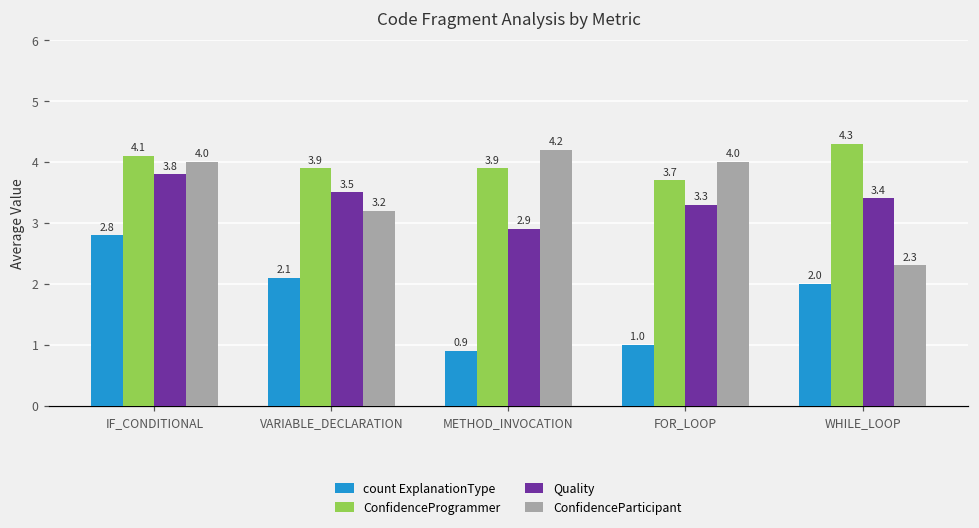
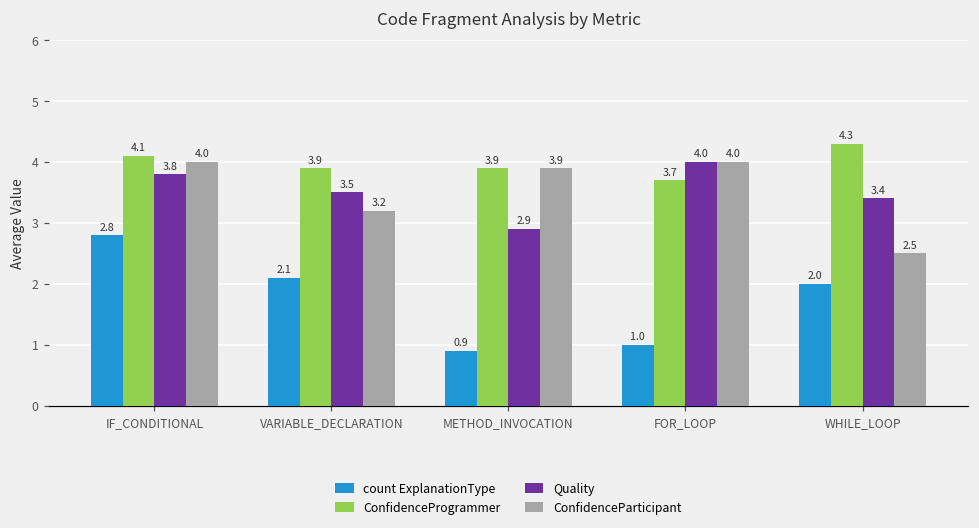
ConfidenceParticipant, METHOD_INVOCATION: 4.2 -> 3.9
Quality, FOR_LOOP: 3.3 -> 4.0
ConfidenceParticipant, WHILE_LOOP: 2.3 -> 2.5
